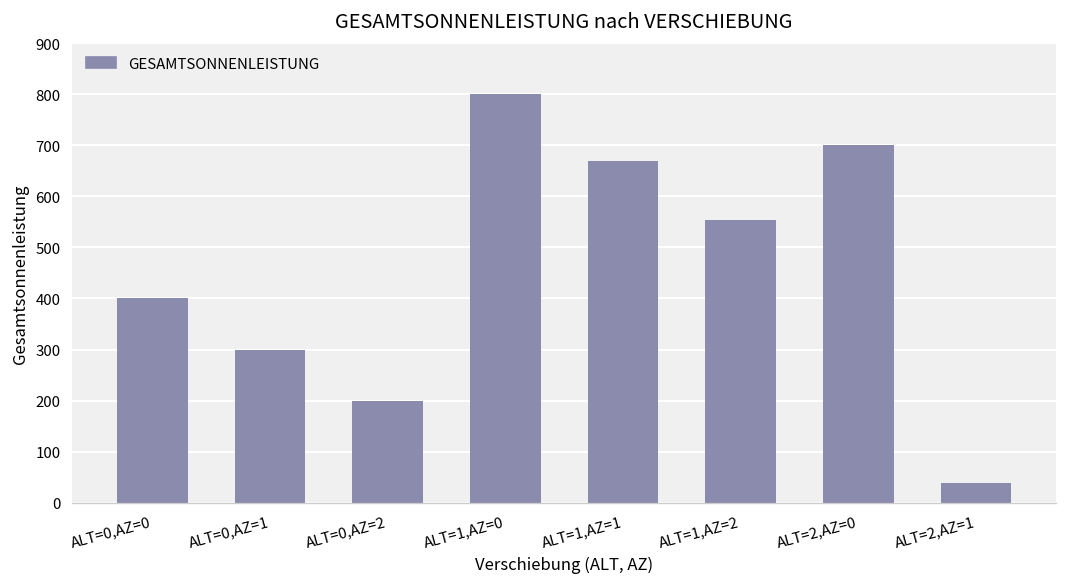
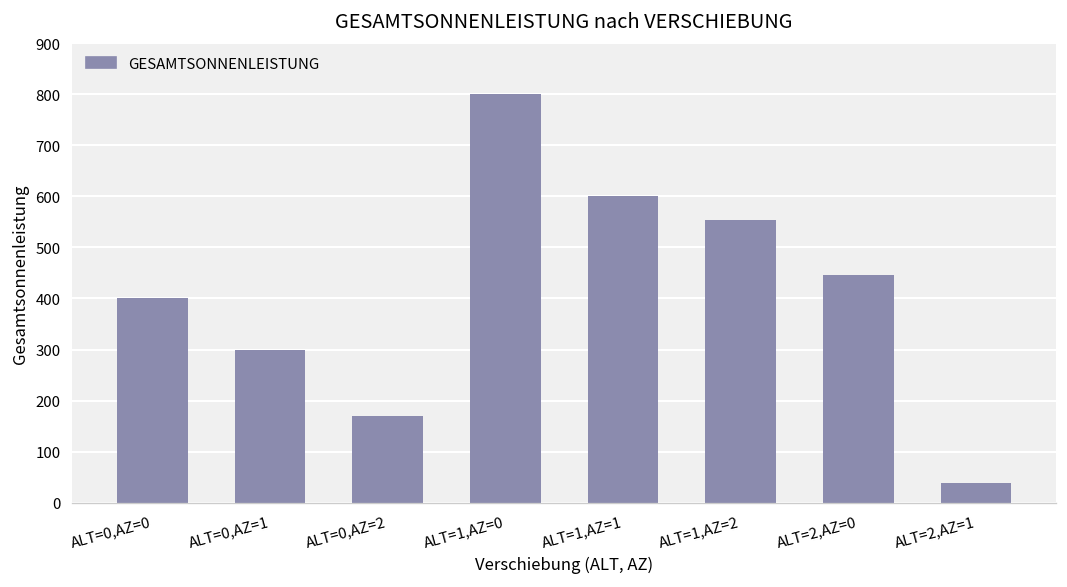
ALT=0,AZ=2: 200 -> 170
ALT=1,AZ=1: 670 -> 600
ALT=2,AZ=0: 700 -> 450
